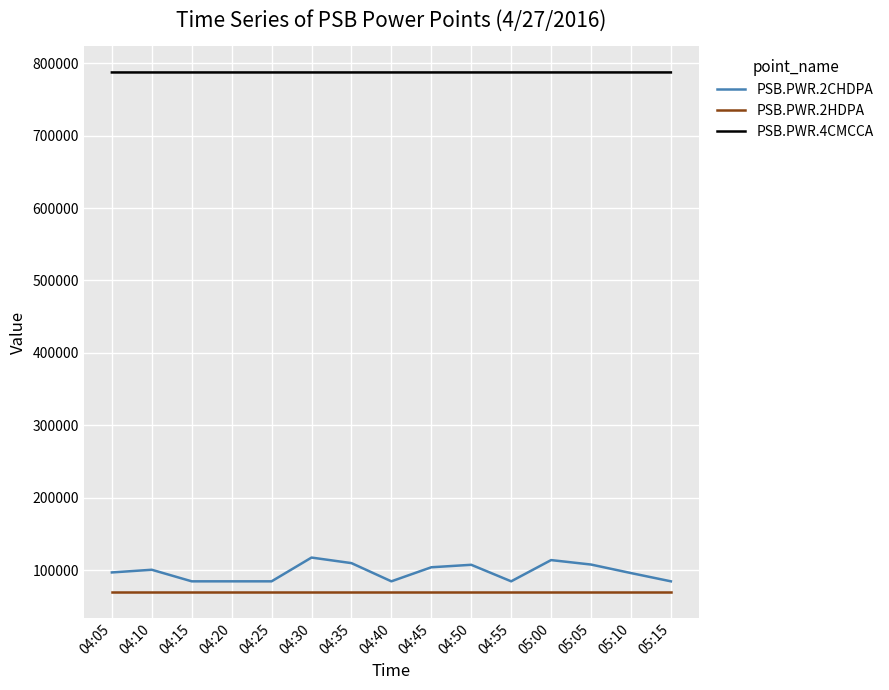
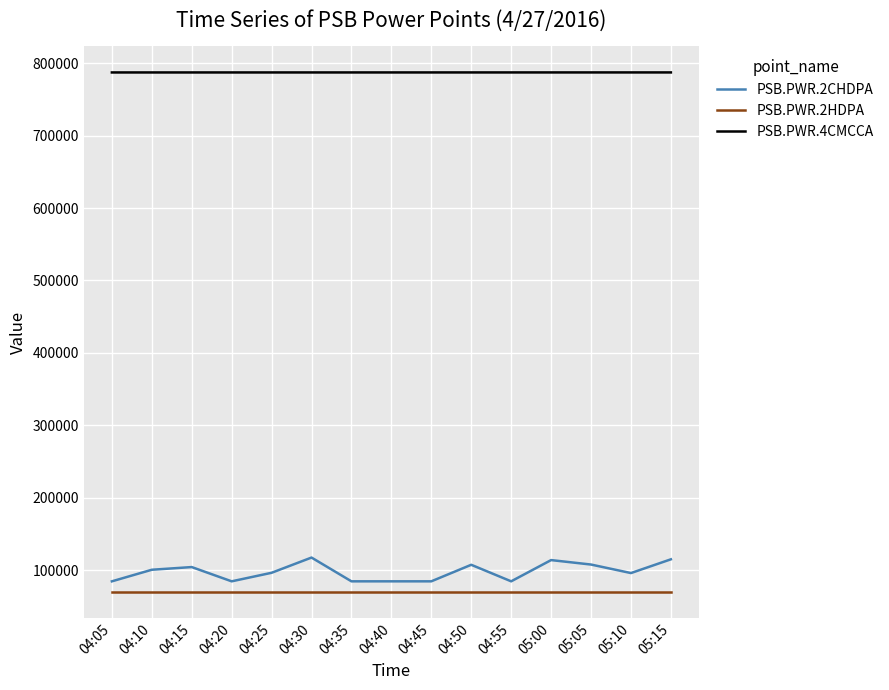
PSB.PWR.2CHDPA, 04:05: 100000 -> 80000
PSB.PWR.2CHDPA, 04:15: 80000 -> 100000
PSB.PWR.2CHDPA, 04:25: 80000 -> 100000
PSB.PWR.2CHDPA, 04:35: 110000 -> 80000
PSB.PWR.2CHDPA, 04:45: 100000 -> 80000
PSB.PWR.2CHDPA, 05:15: 80000 -> 120000
